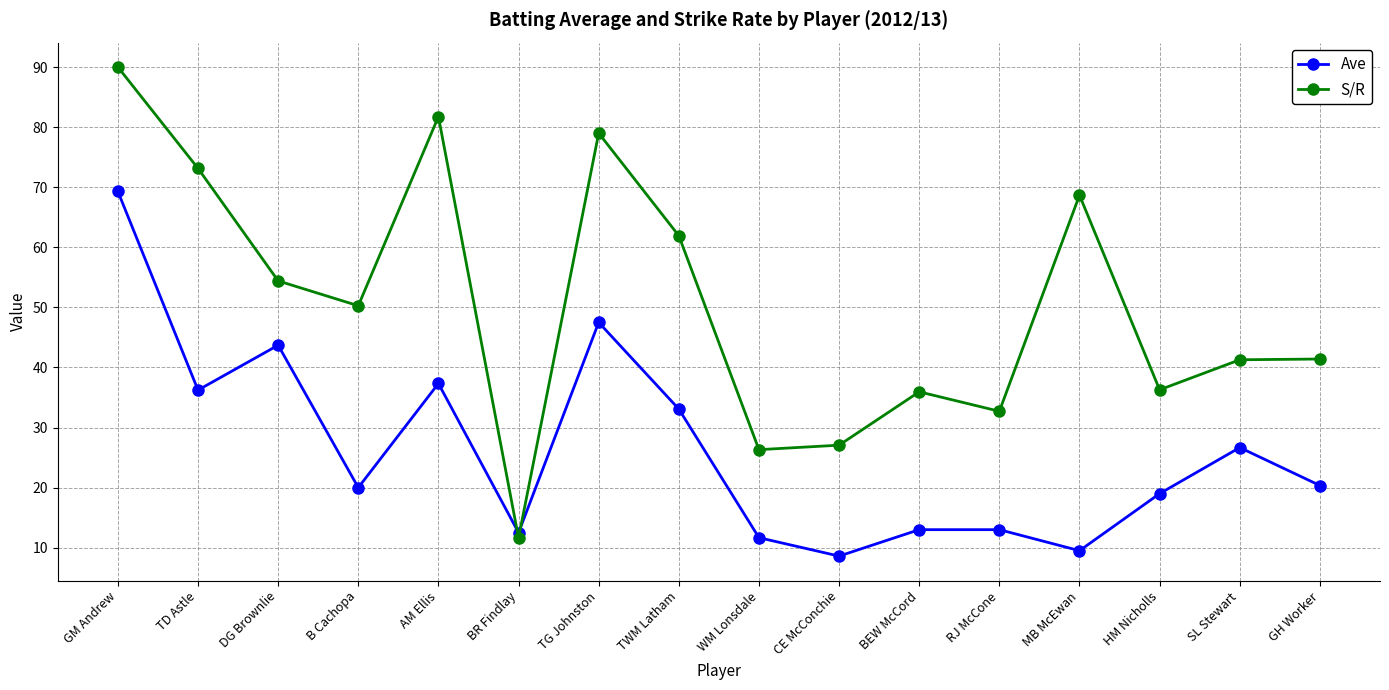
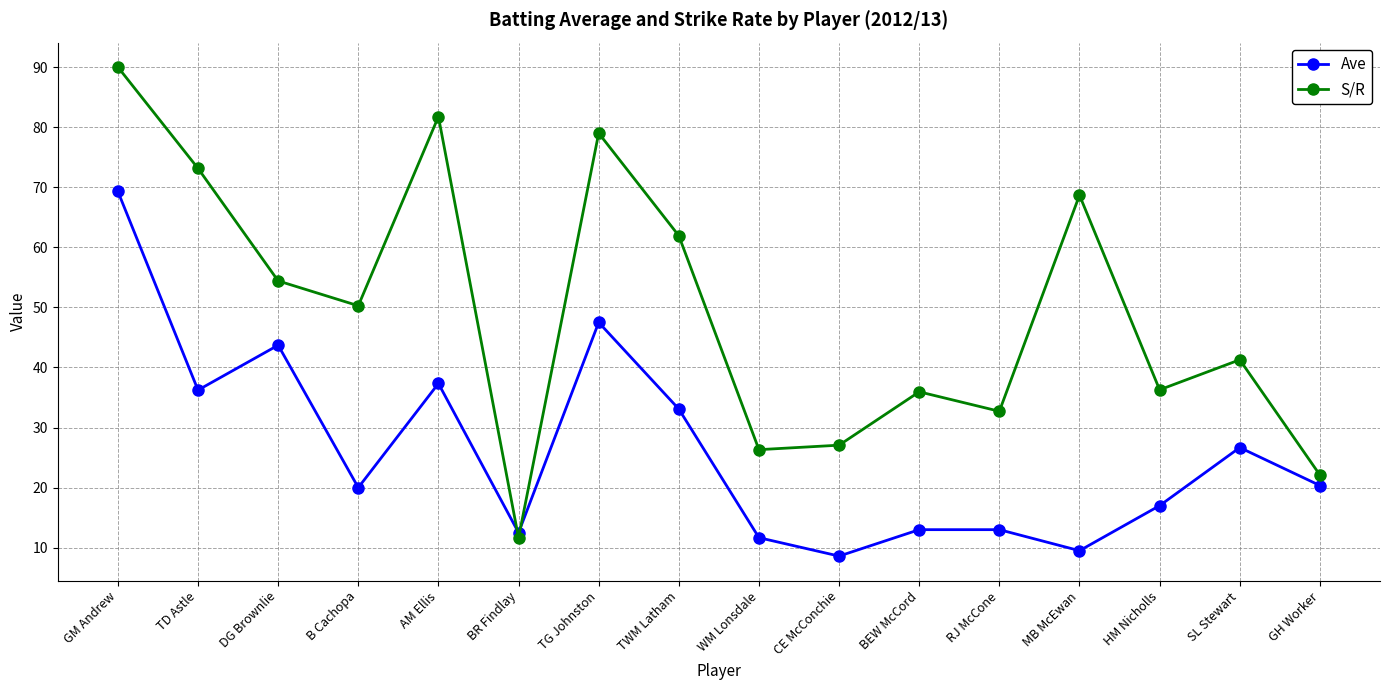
Ave, HM Nicholls: 19 -> 17
S/R, GH Worker: 41 -> 22
